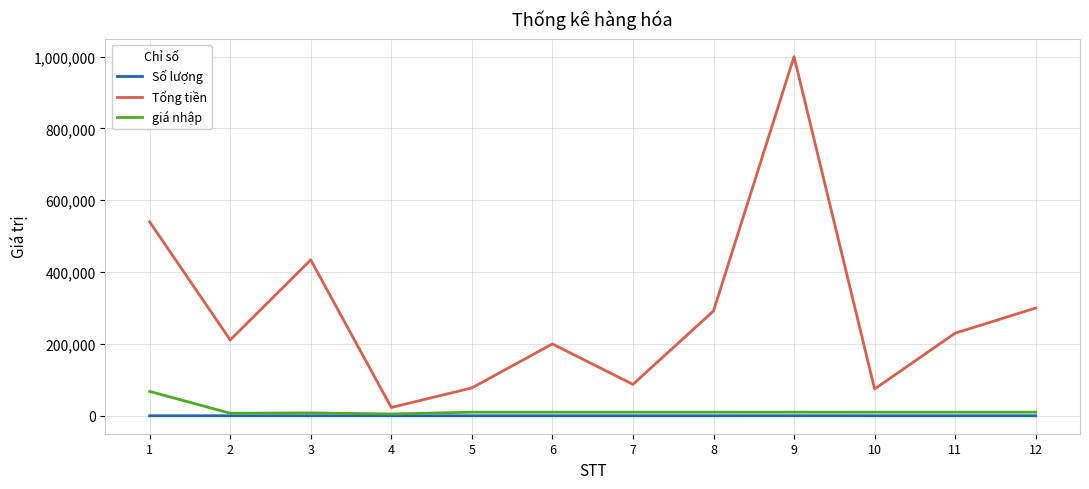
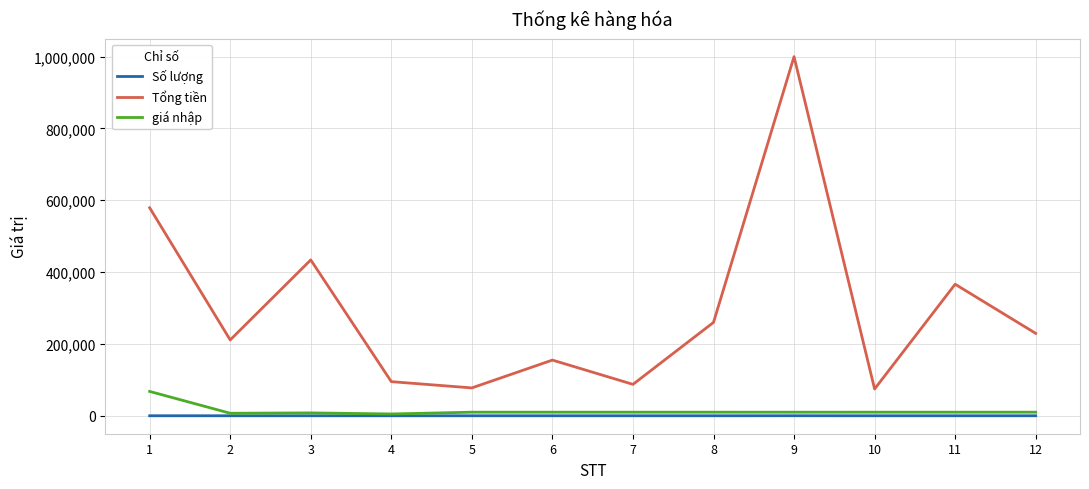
Tổng tiền, 1: 540,000 -> 580,000
Tổng tiền, 4: 20,000 -> 100,000
Tổng tiền, 6: 200,000 -> 160,000
Tổng tiền, 8: 290,000 -> 260,000
Tổng tiền, 11: 230,000 -> 370,000
Tổng tiền, 12: 300,000 -> 230,000
